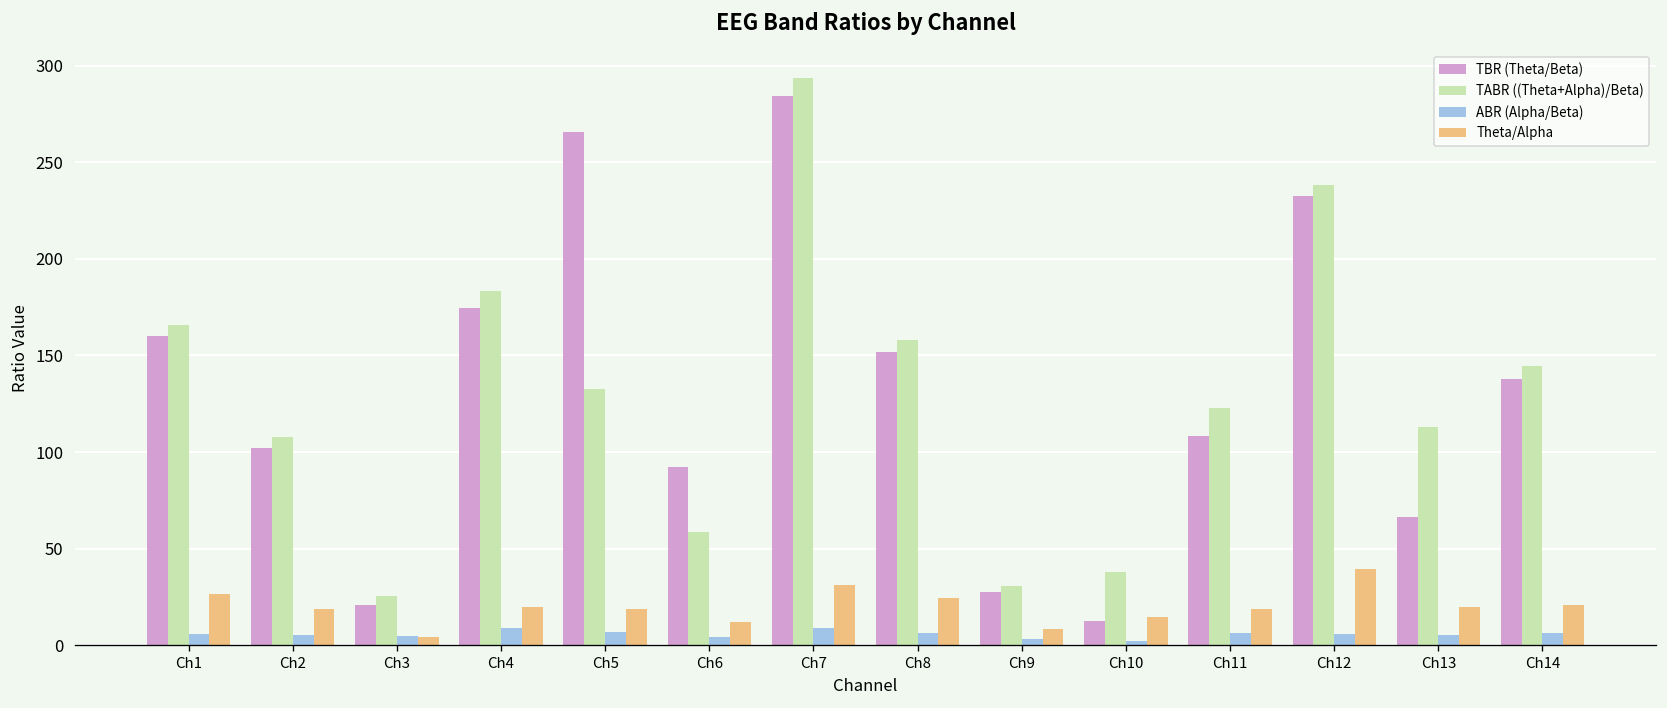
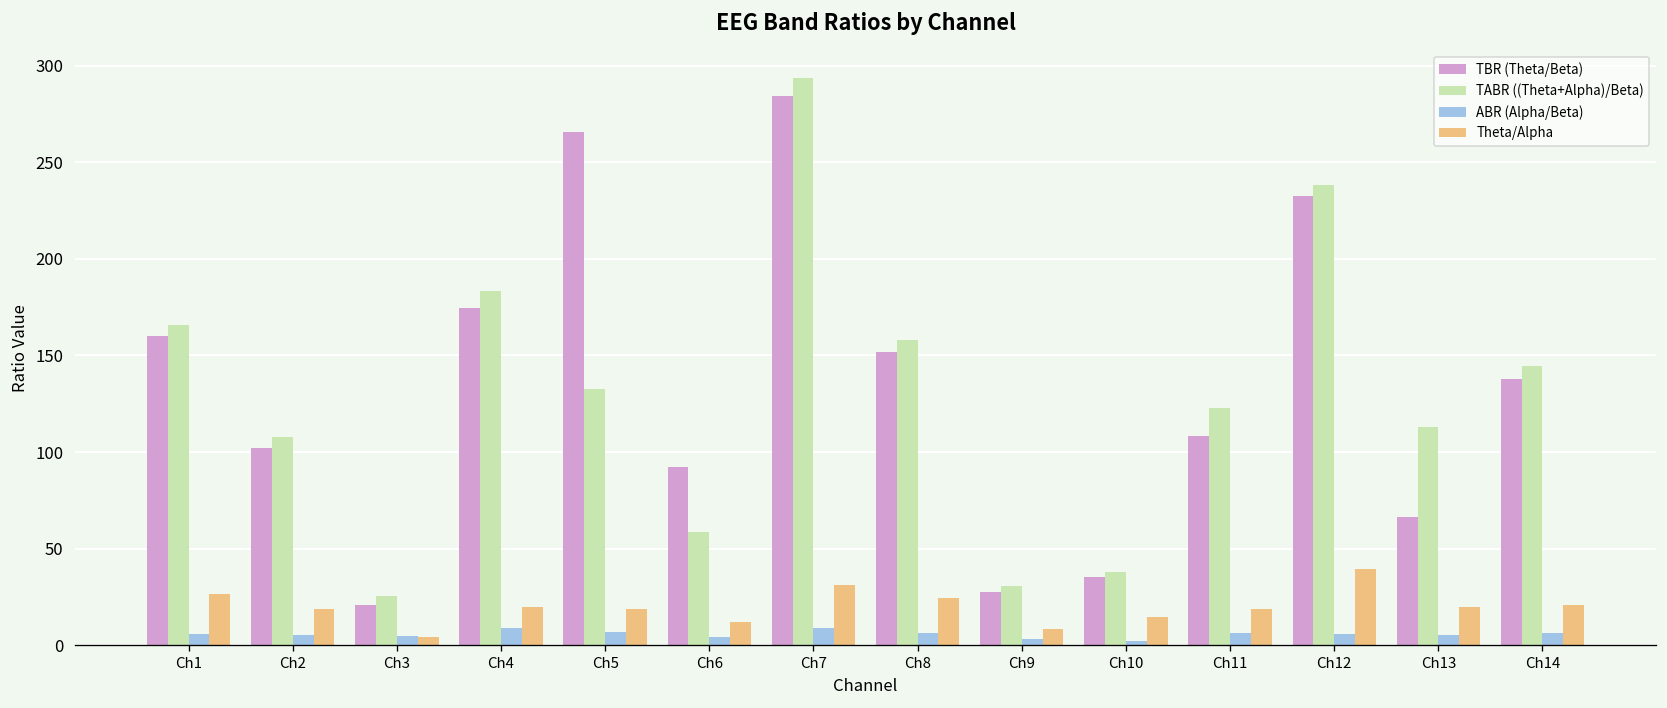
TBR (Theta/Beta), Ch10: 13 -> 35
